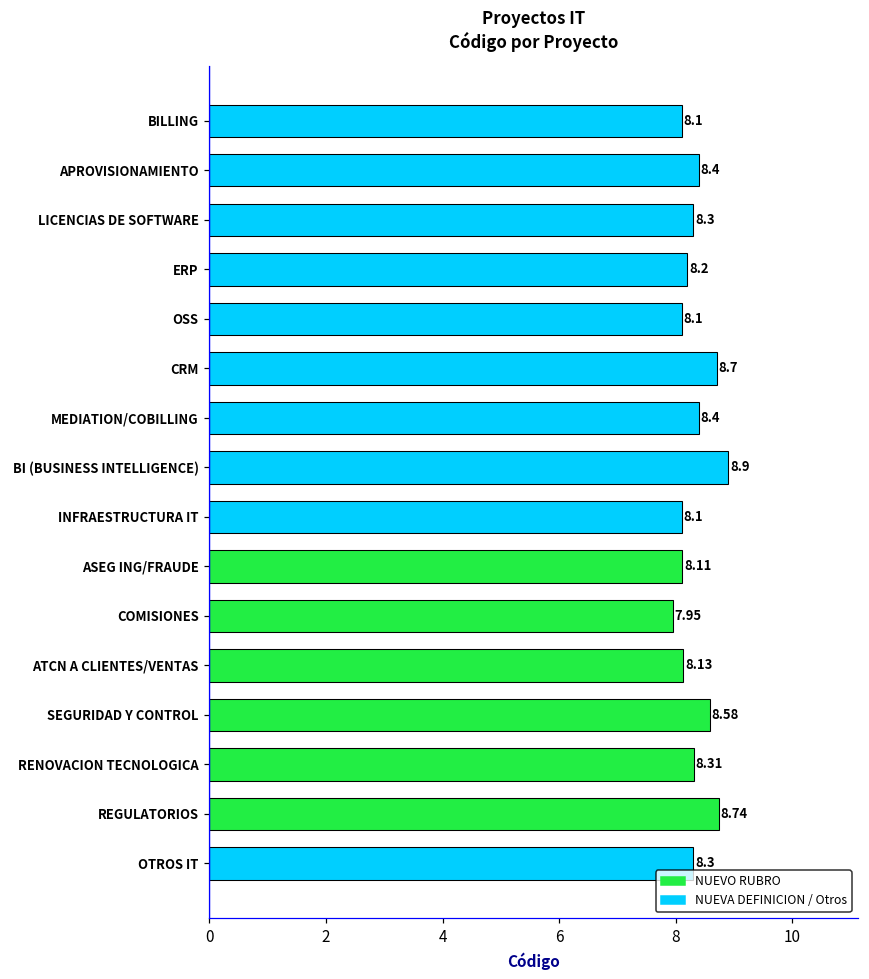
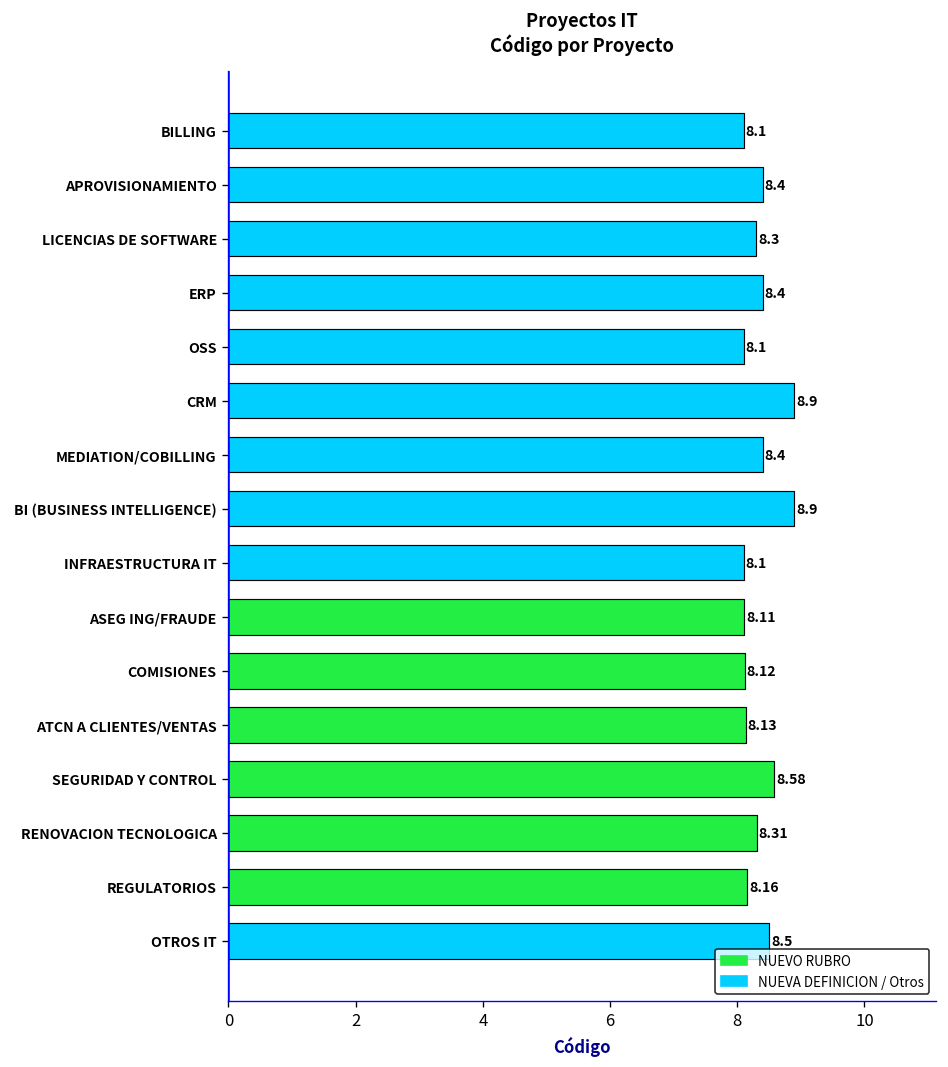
ERP: 8.2 -> 8.4
CRM: 8.7 -> 8.9
COMISIONES: 7.95 -> 8.12
REGULATORIOS: 8.74 -> 8.16
OTROS IT: 8.3 -> 8.5
